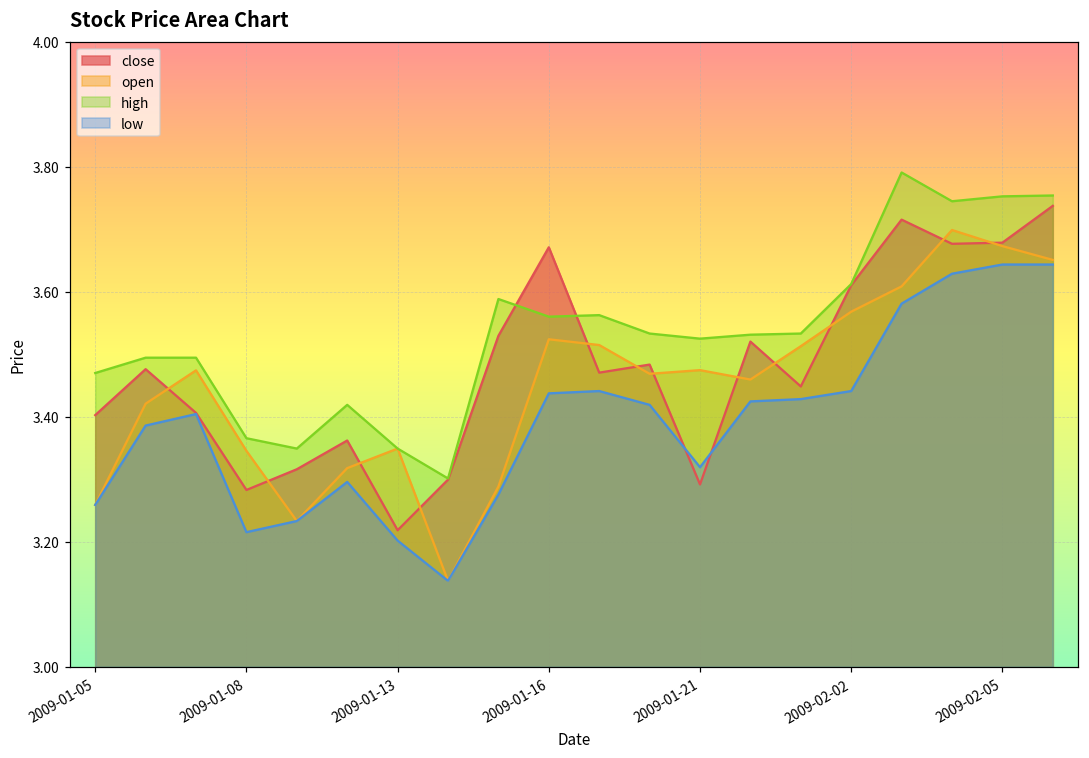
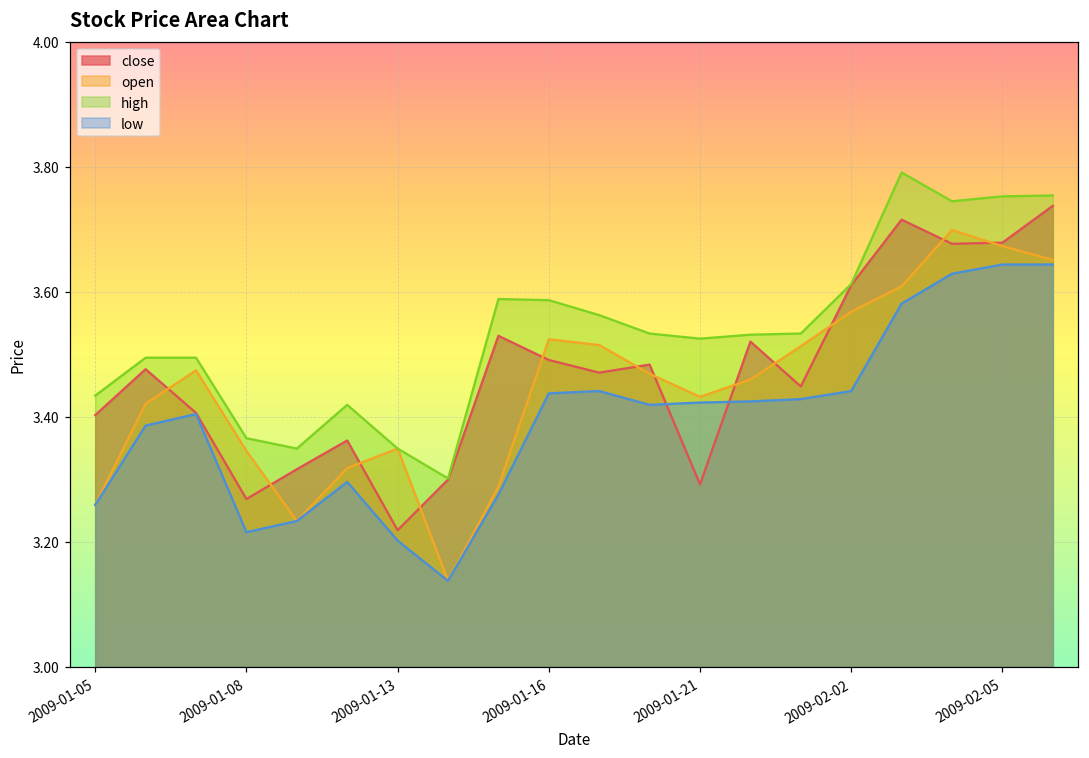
high, 2009-01-05: 3.47 -> 3.43
close, 2009-01-08: 3.28 -> 3.27
close, 2009-01-16: 3.67 -> 3.49
high, 2009-01-16: 3.56 -> 3.59
open, 2009-01-21: 3.47 -> 3.43
low, 2009-01-21: 3.32 -> 3.42
